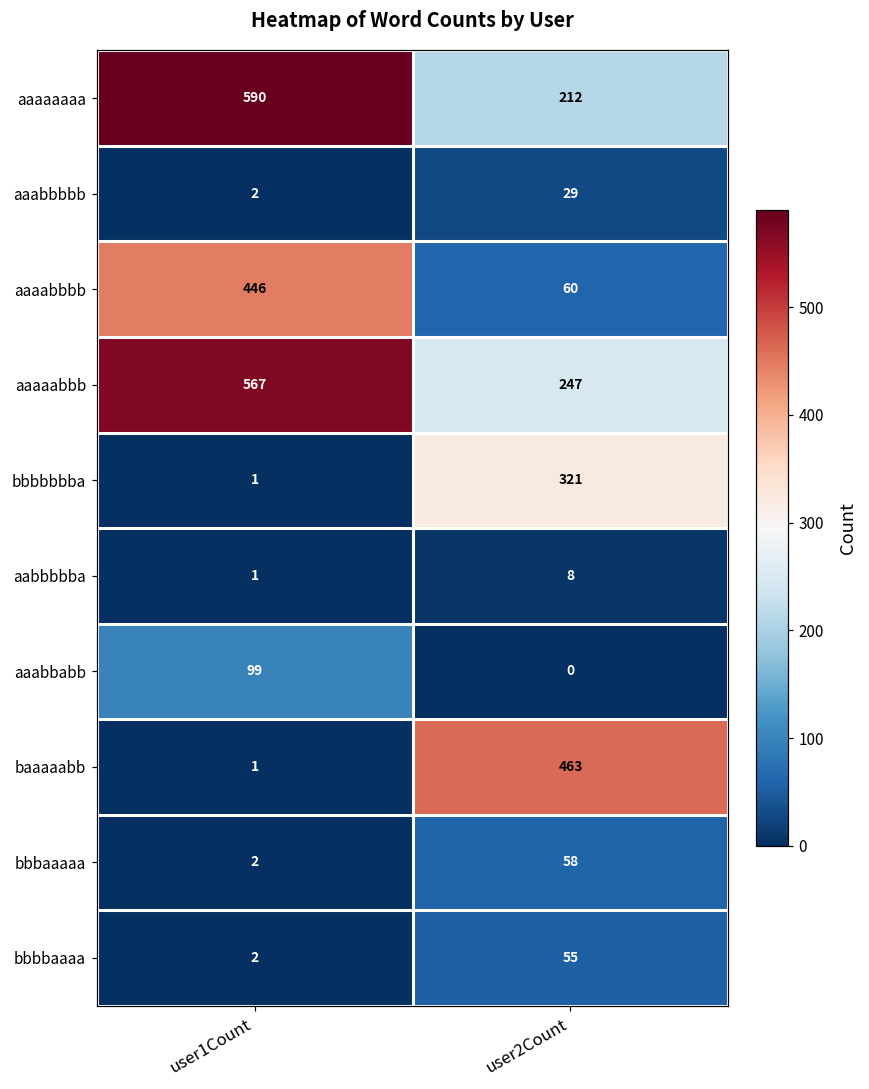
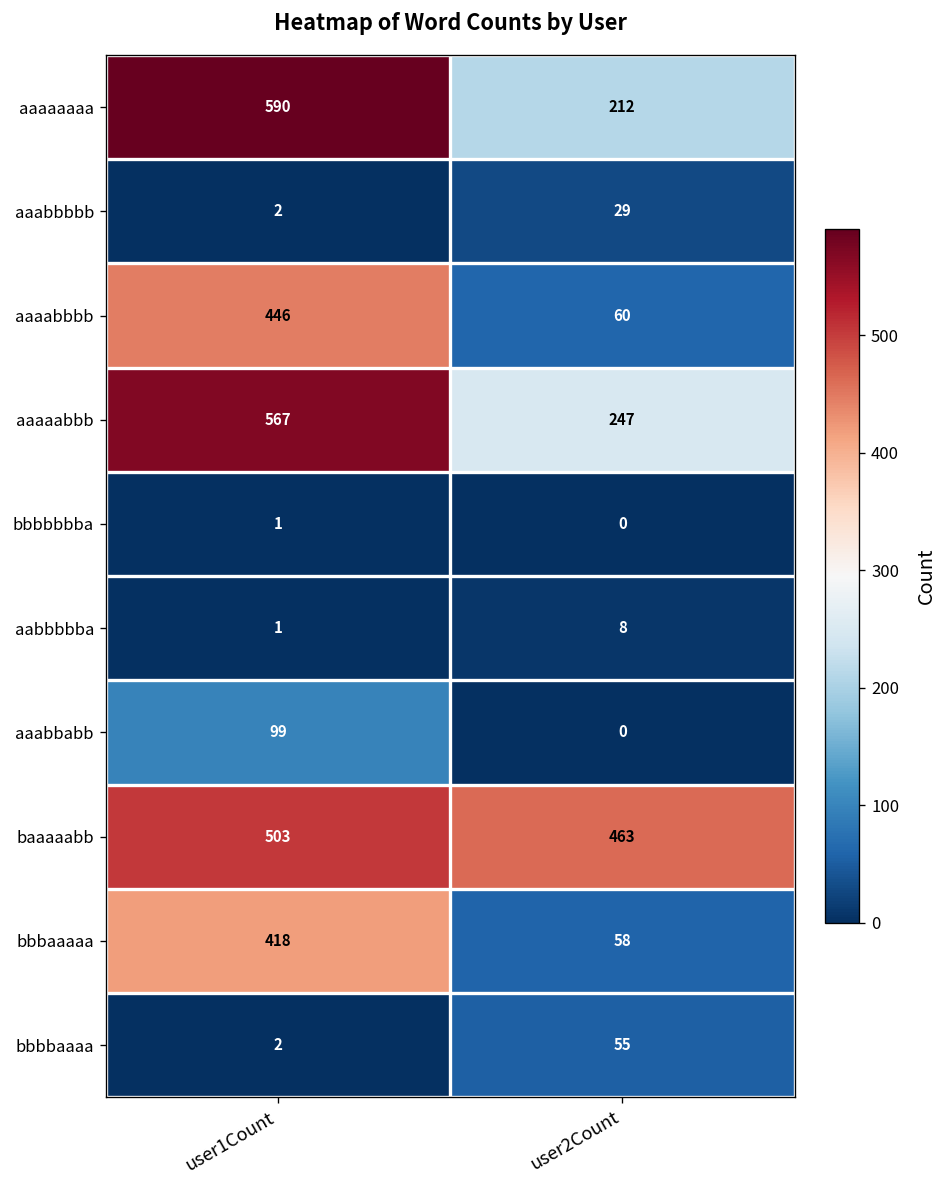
bbbbbbba, user2Count: 321 -> 0
baaaaabb, user1Count: 1 -> 503
bbbaaaaa, user1Count: 2 -> 418
